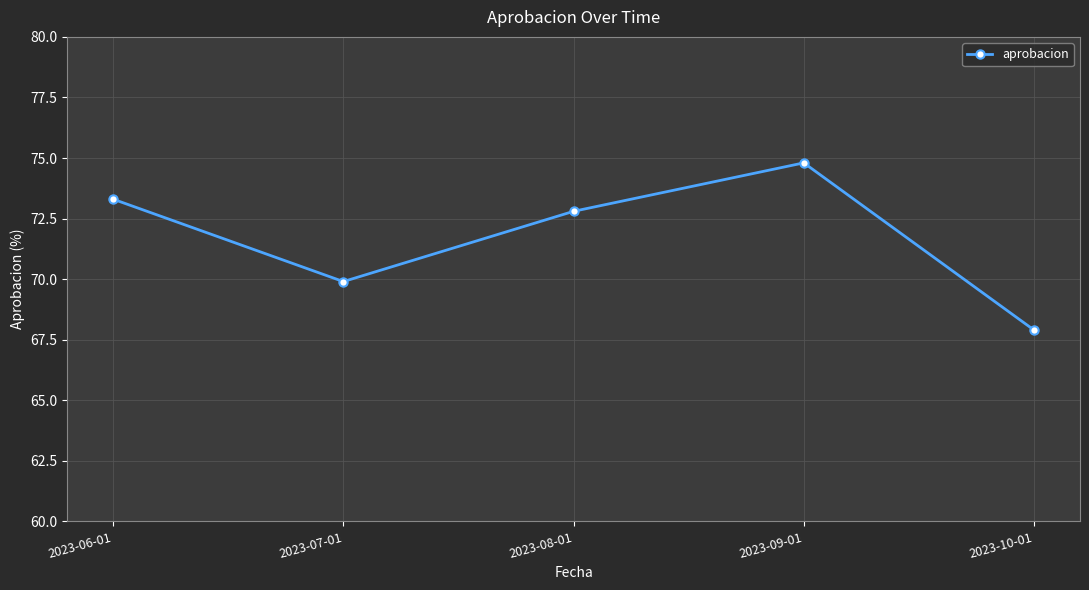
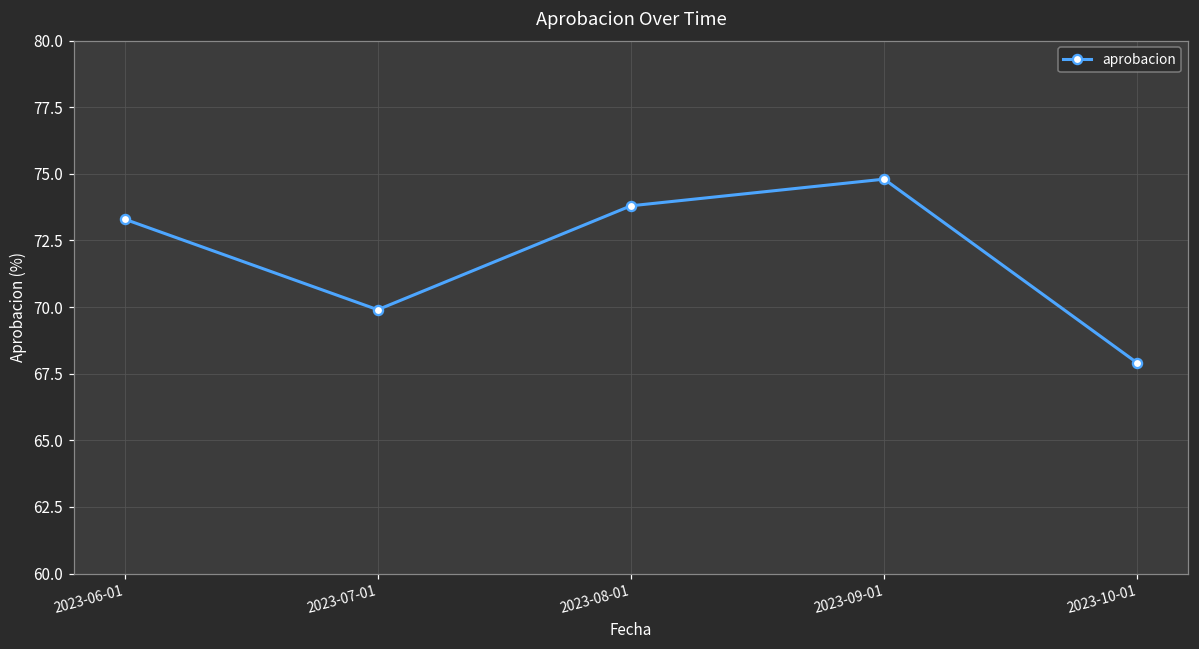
2023-08-01: 72.8 -> 73.8
